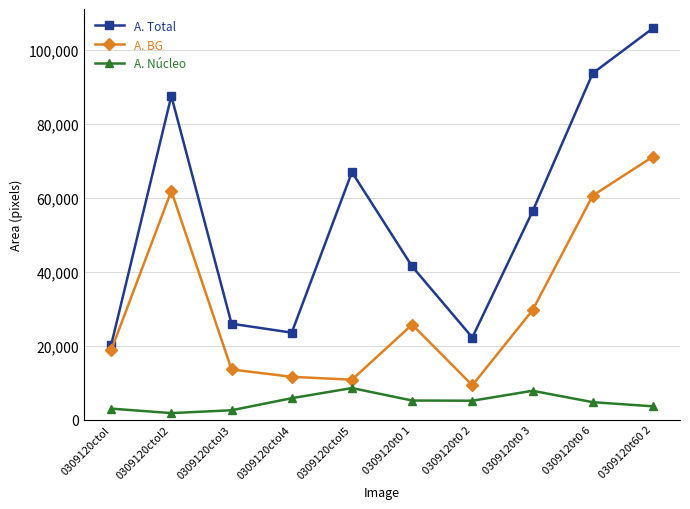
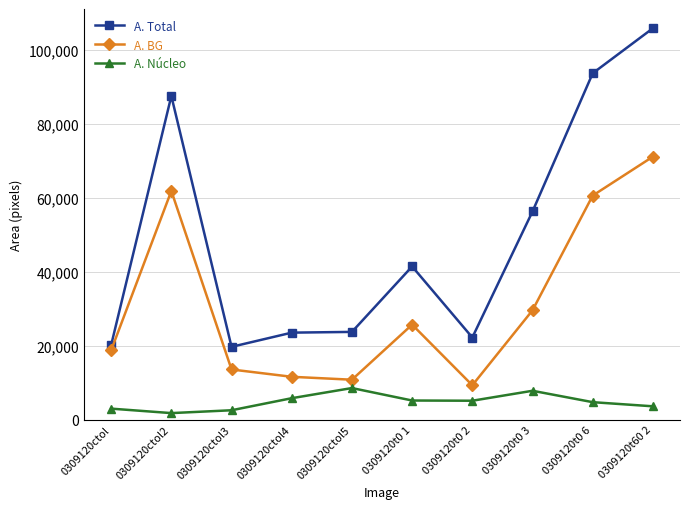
A. Total, 0309120ctol3: 26,000 -> 20,000
A. Total, 0309120ctol5: 67,000 -> 24,000
